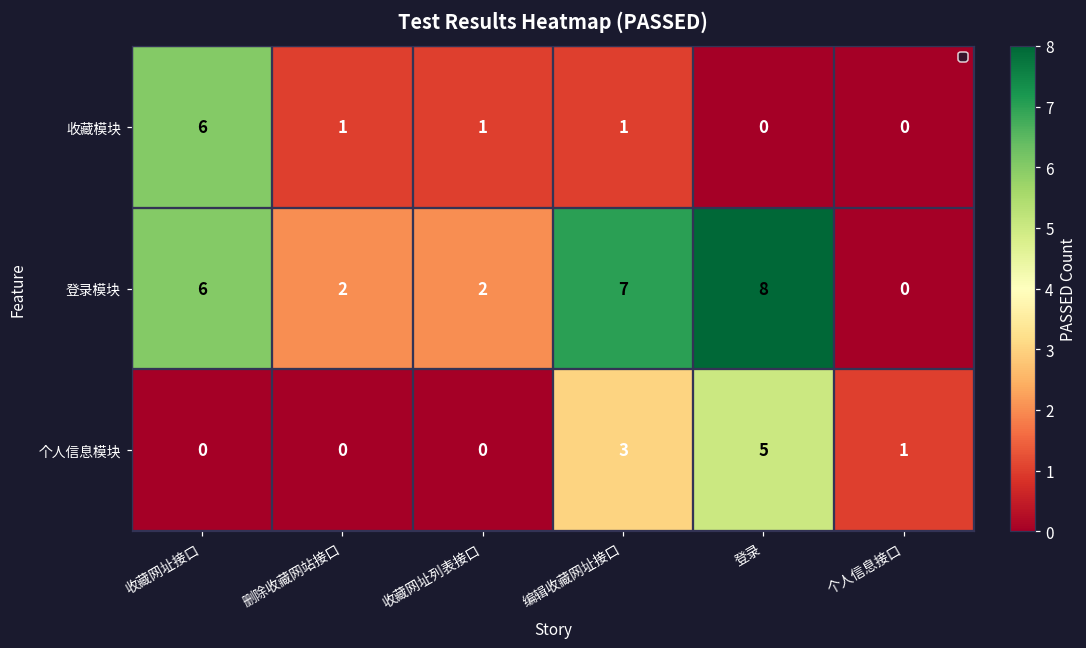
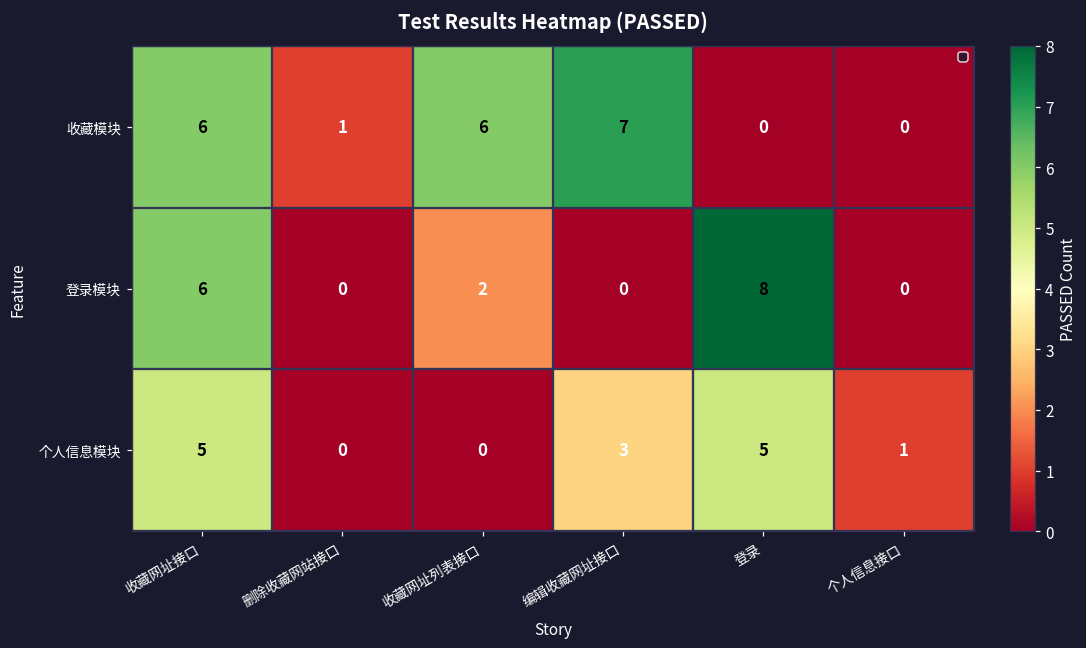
收藏模块, 收藏网址列表接口: 1 -> 6
收藏模块, 编辑收藏网址接口: 1 -> 7
登录模块, 删除收藏网站接口: 2 -> 0
登录模块, 编辑收藏网址接口: 7 -> 0
个人信息模块, 收藏网址接口: 0 -> 5
